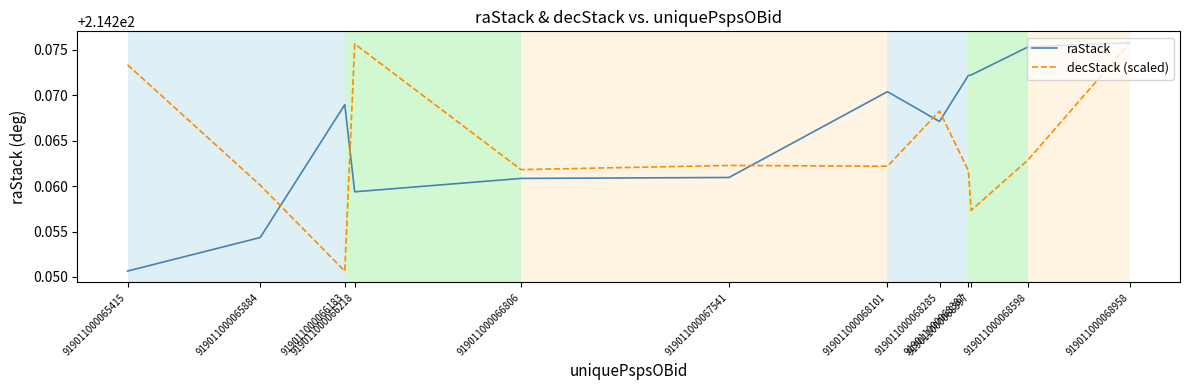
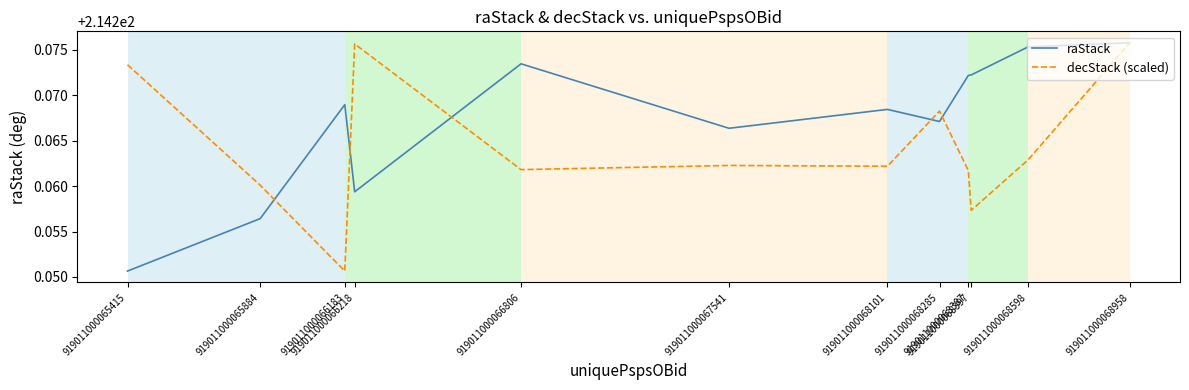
raStack, 919011000065884: 214.254 -> 214.256
raStack, 919011000066806: 214.261 -> 214.273
raStack, 919011000067541: 214.261 -> 214.266
raStack, 919011000068101: 214.270 -> 214.268
